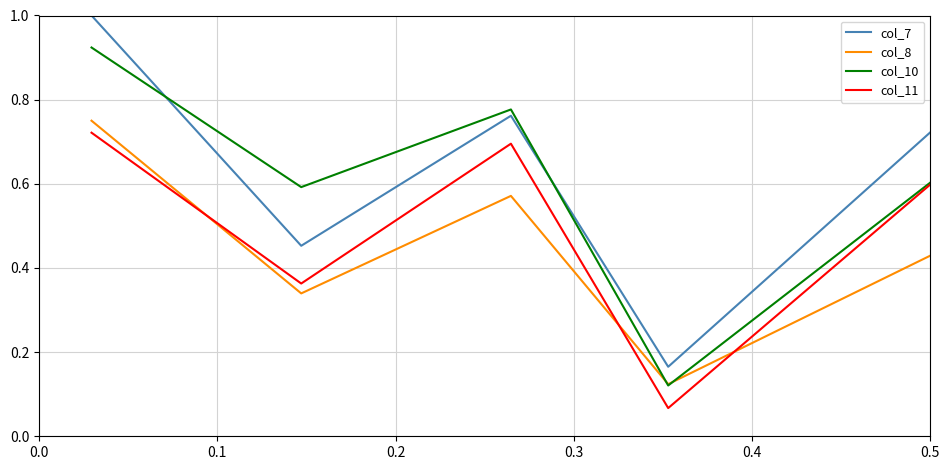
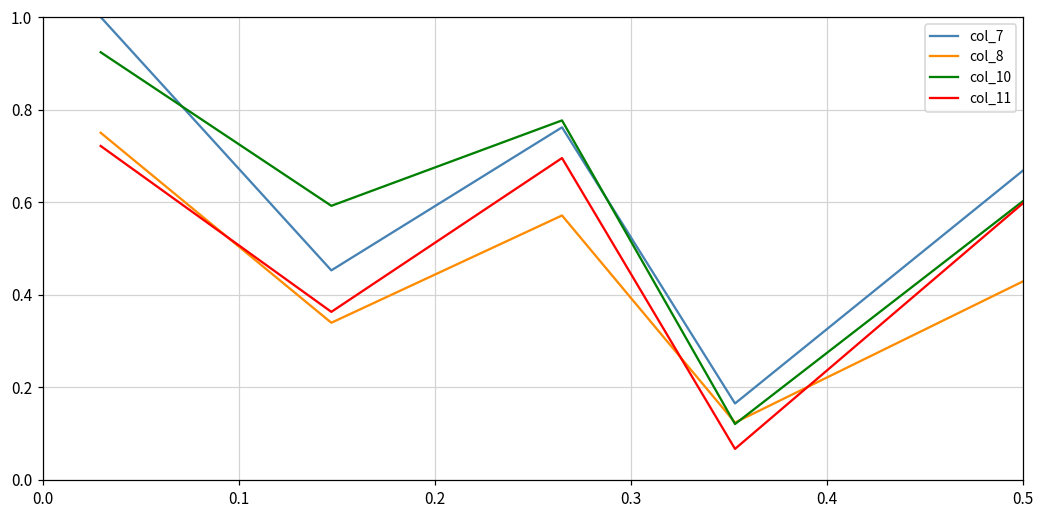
col_7, 0.5: 0.72 -> 0.67
